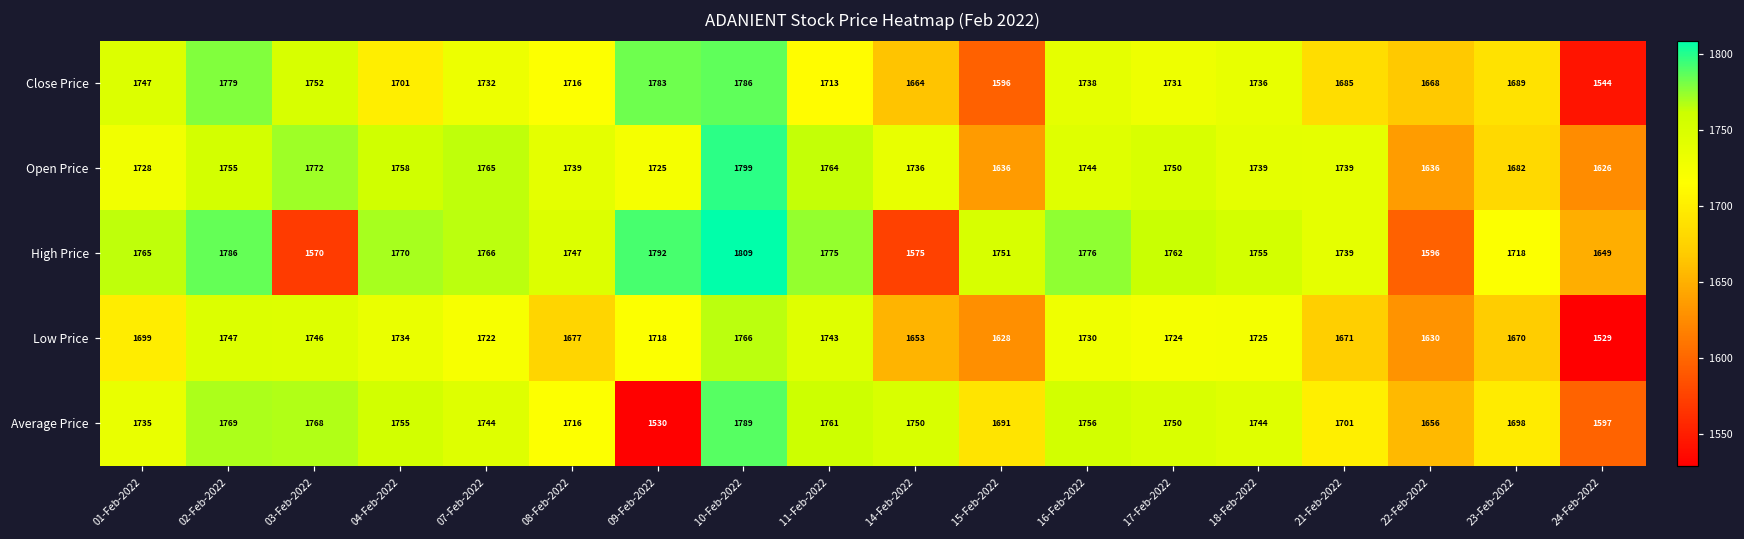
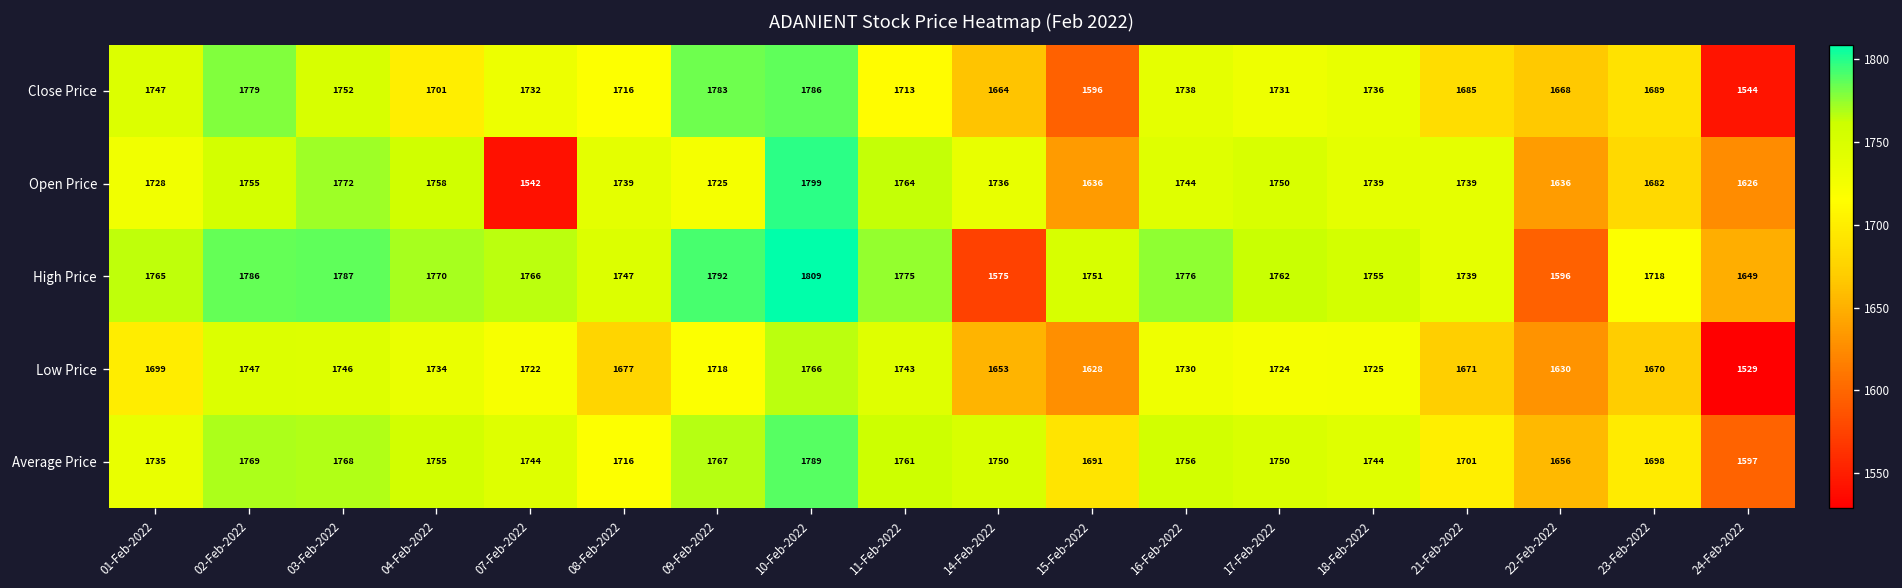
Open Price, 07-Feb-2022: 1765 -> 1542
High Price, 03-Feb-2022: 1570 -> 1787
Average Price, 09-Feb-2022: 1530 -> 1767
